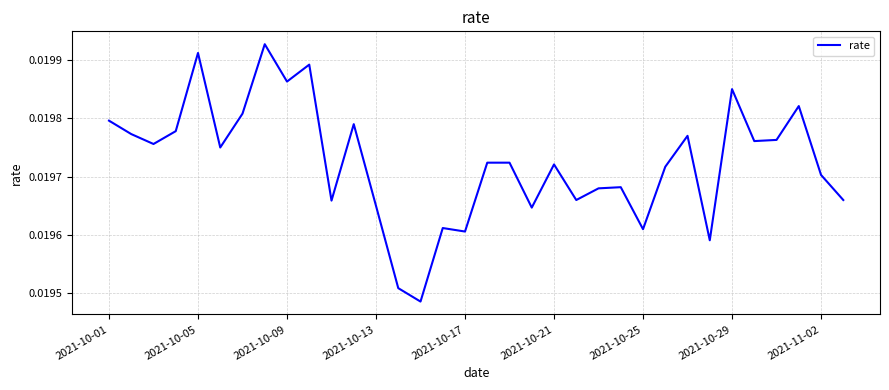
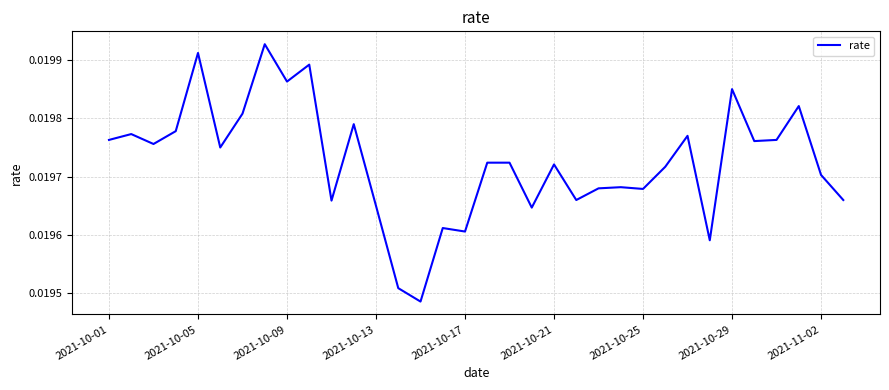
2021-10-01: 0.01980 -> 0.01976
2021-10-25: 0.01961 -> 0.01968
